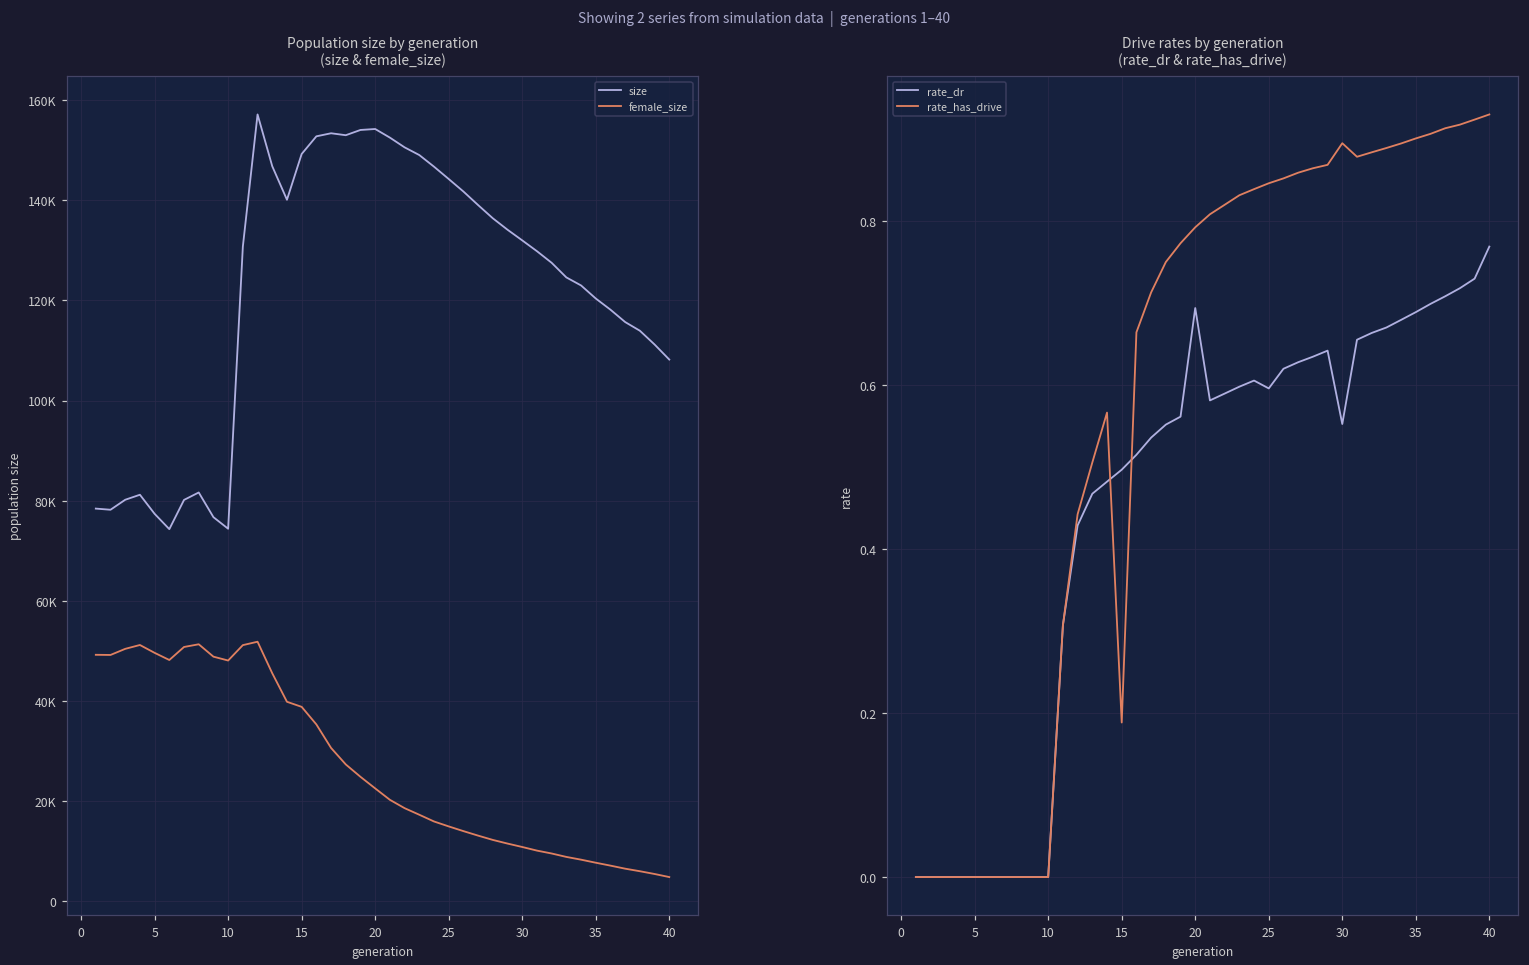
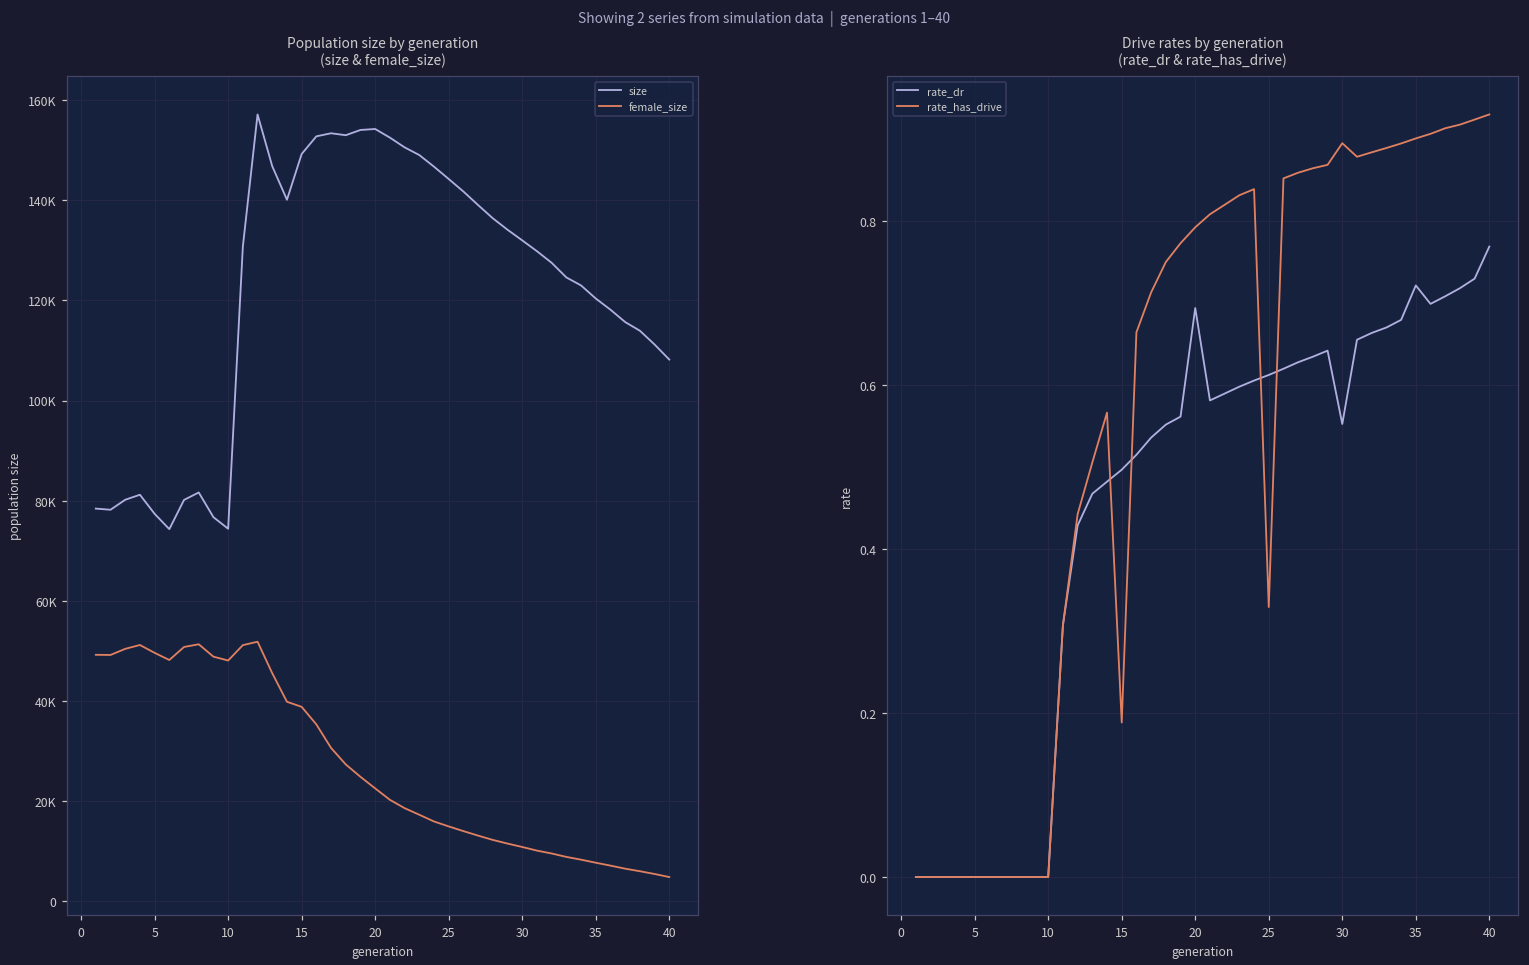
Drive rates by generation (rate_dr & rate_has_drive), rate_dr, 25: 0.60 -> 0.61
Drive rates by generation (rate_dr & rate_has_drive), rate_has_drive, 25: 0.85 -> 0.33
Drive rates by generation (rate_dr & rate_has_drive), rate_dr, 35: 0.69 -> 0.72
